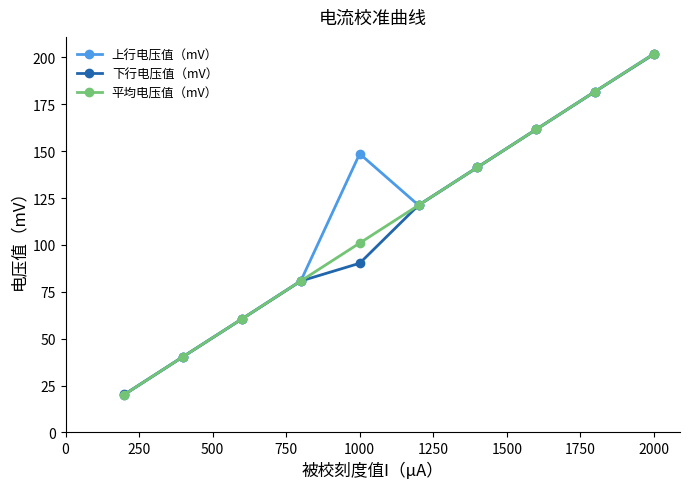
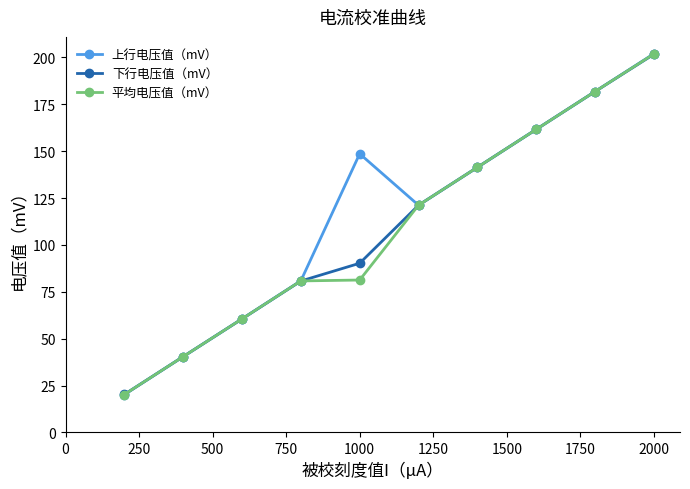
平均电压值（mV）, 1000: 101 -> 81
